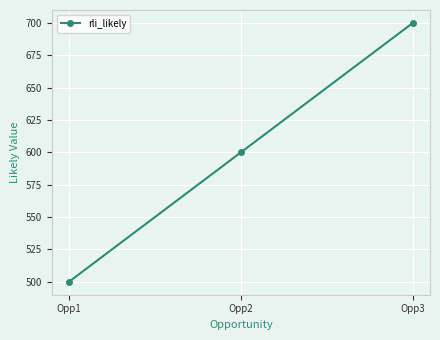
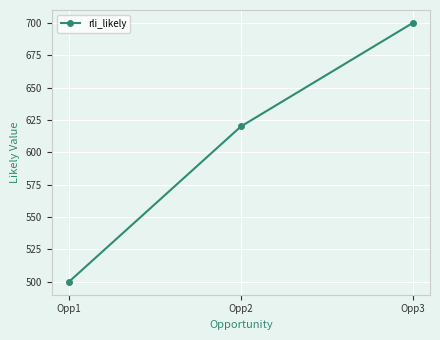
Opp2: 600 -> 620
